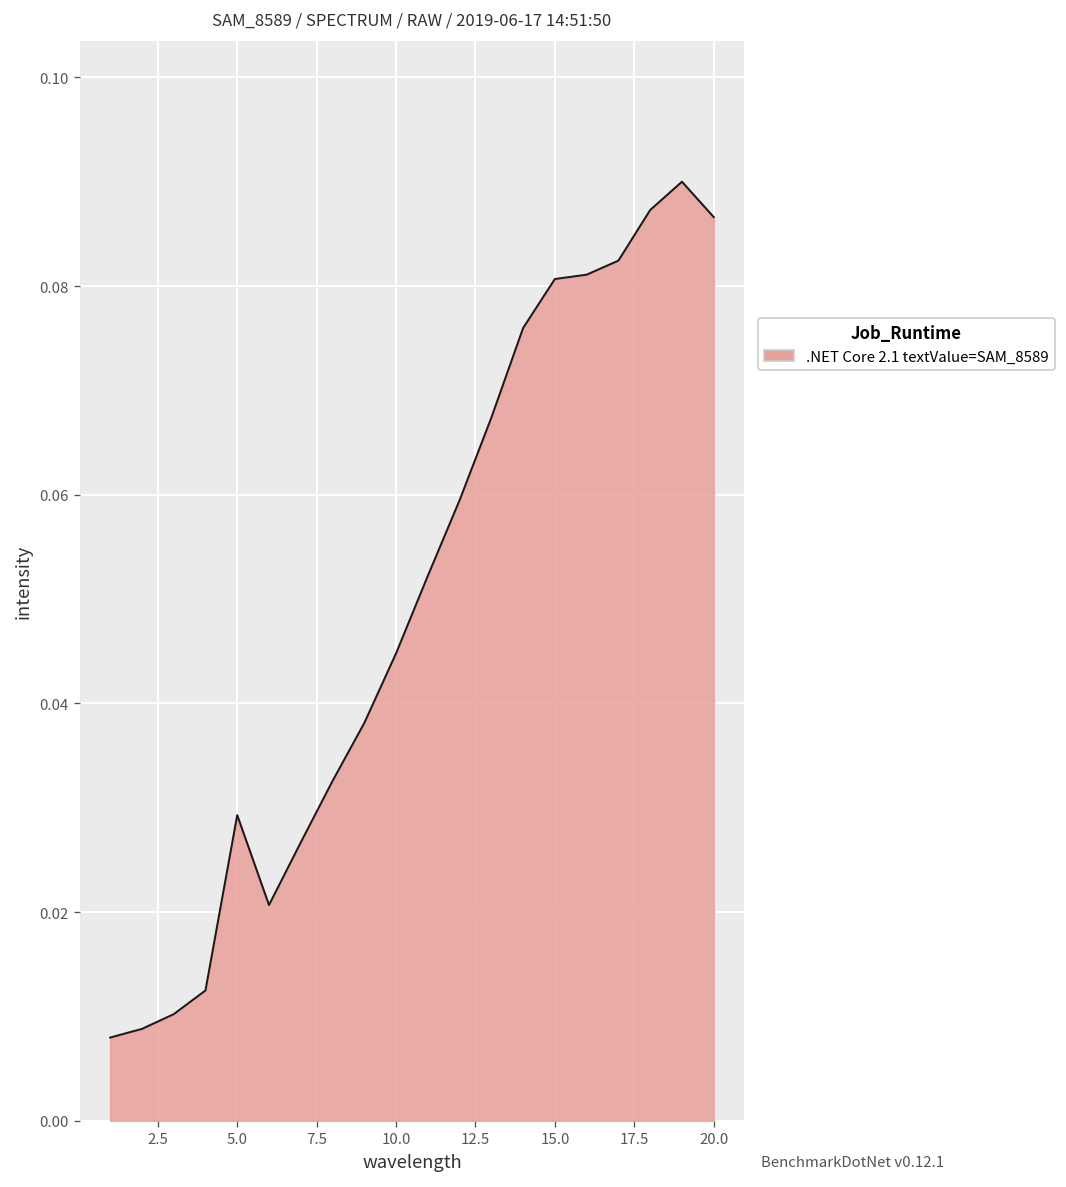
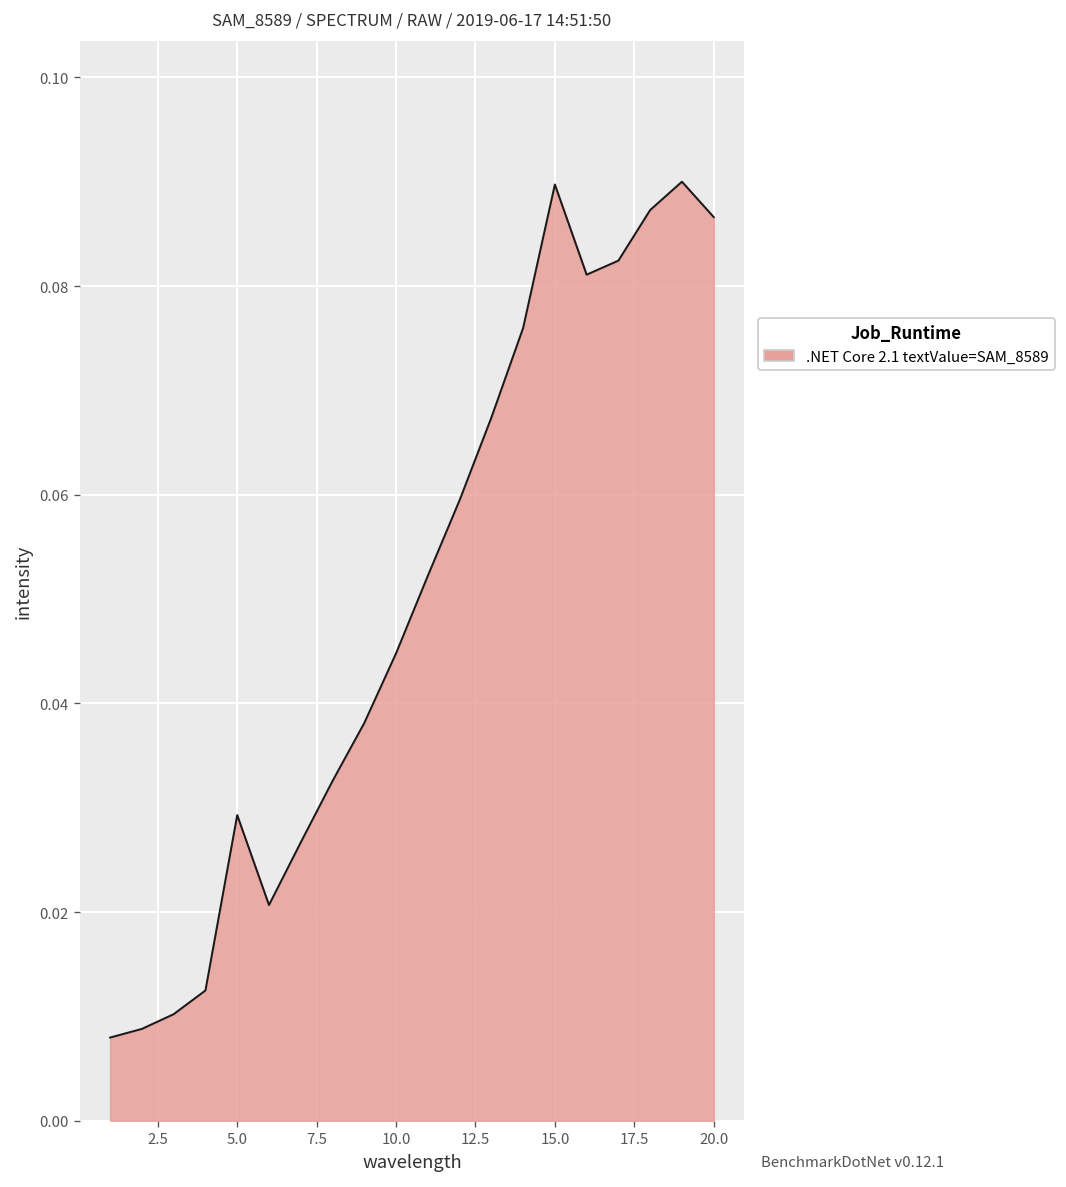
15.0: 0.081 -> 0.090
